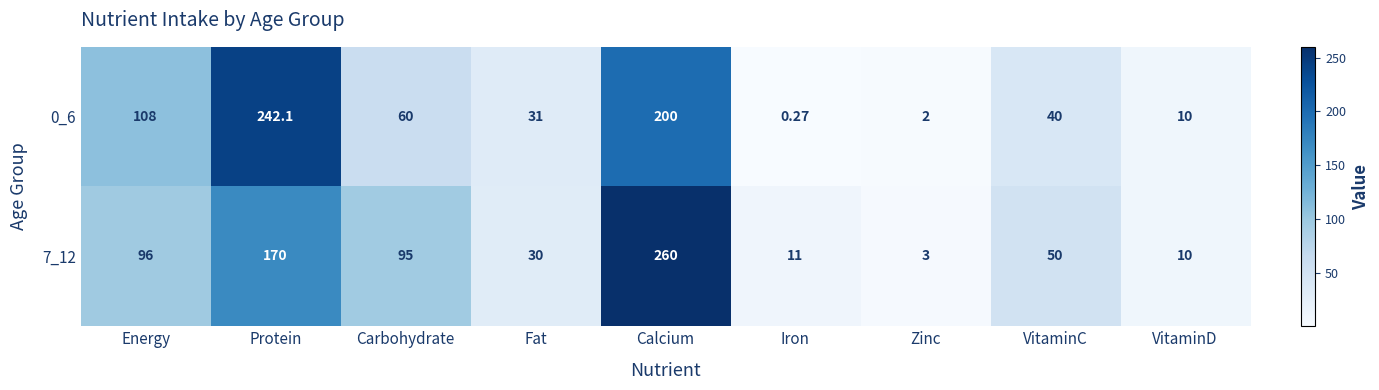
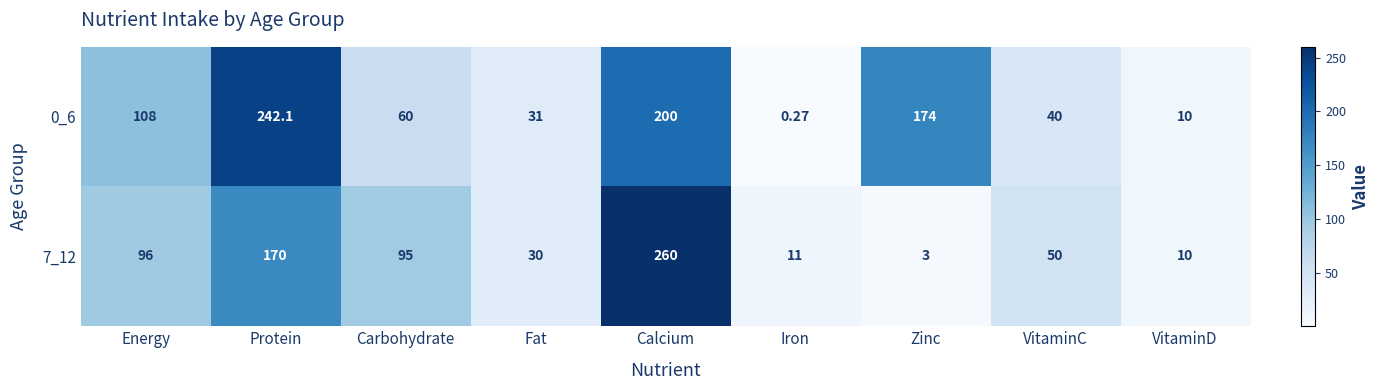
0_6, Zinc: 2 -> 174
